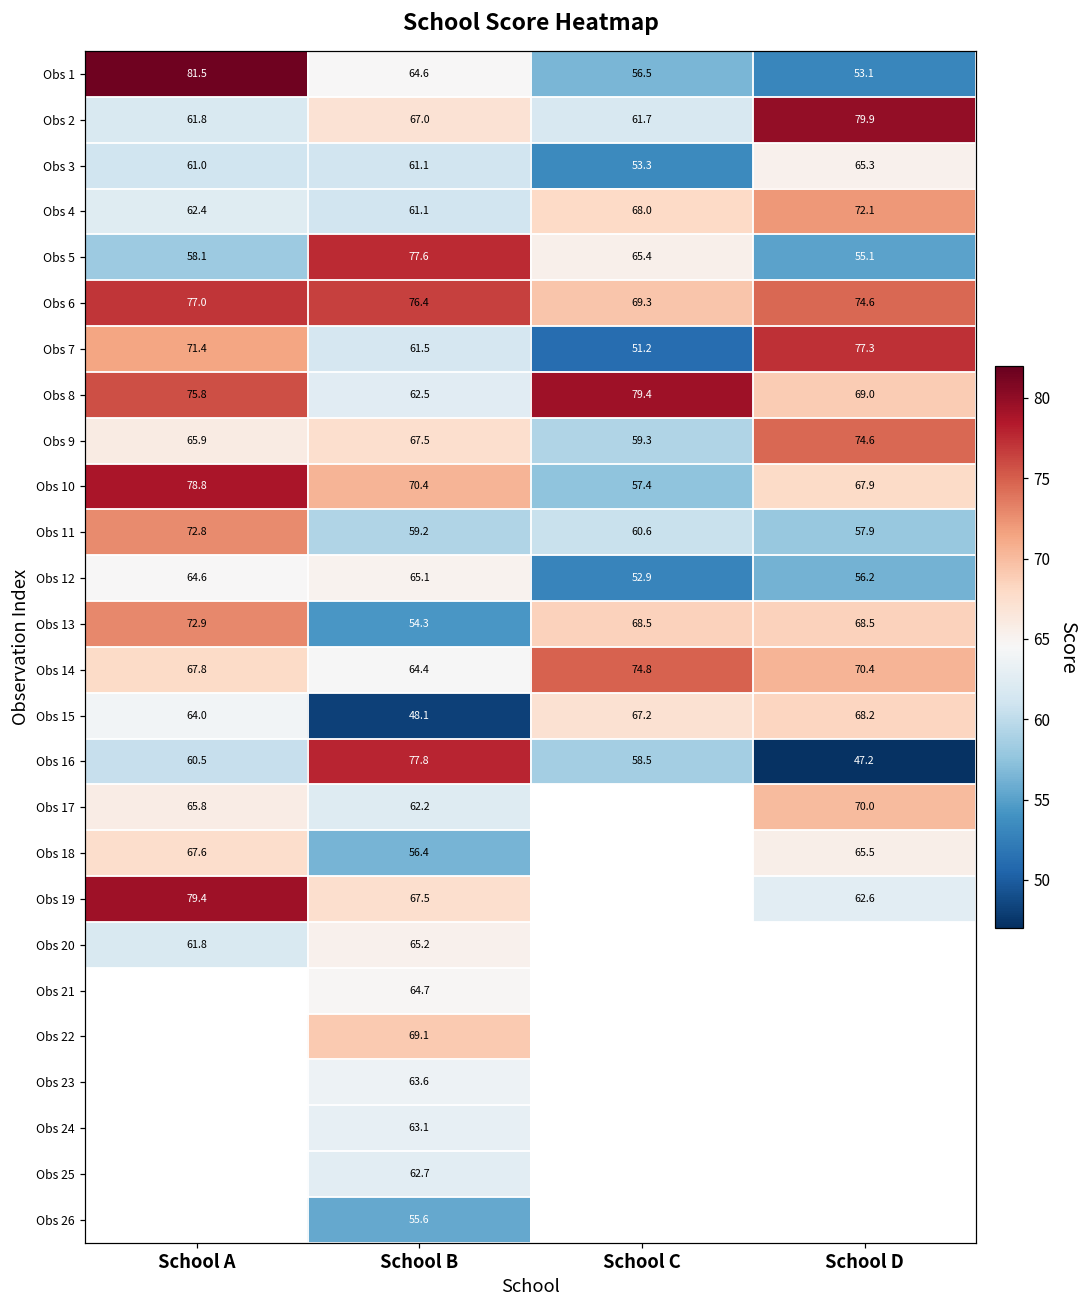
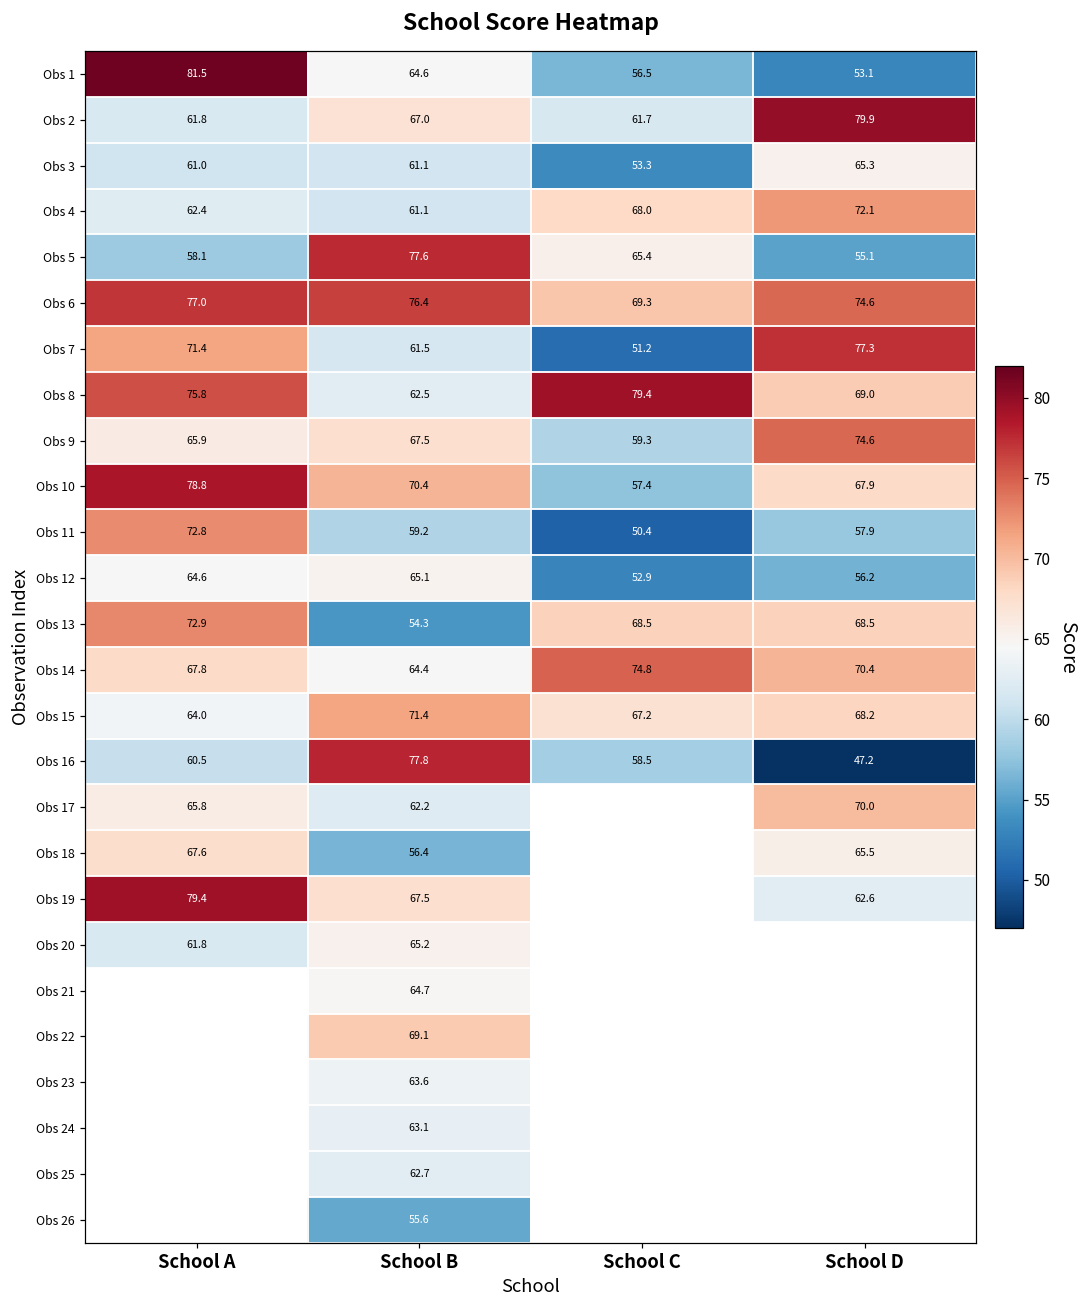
Obs 11, School C: 60.6 -> 50.4
Obs 15, School B: 48.1 -> 71.4
